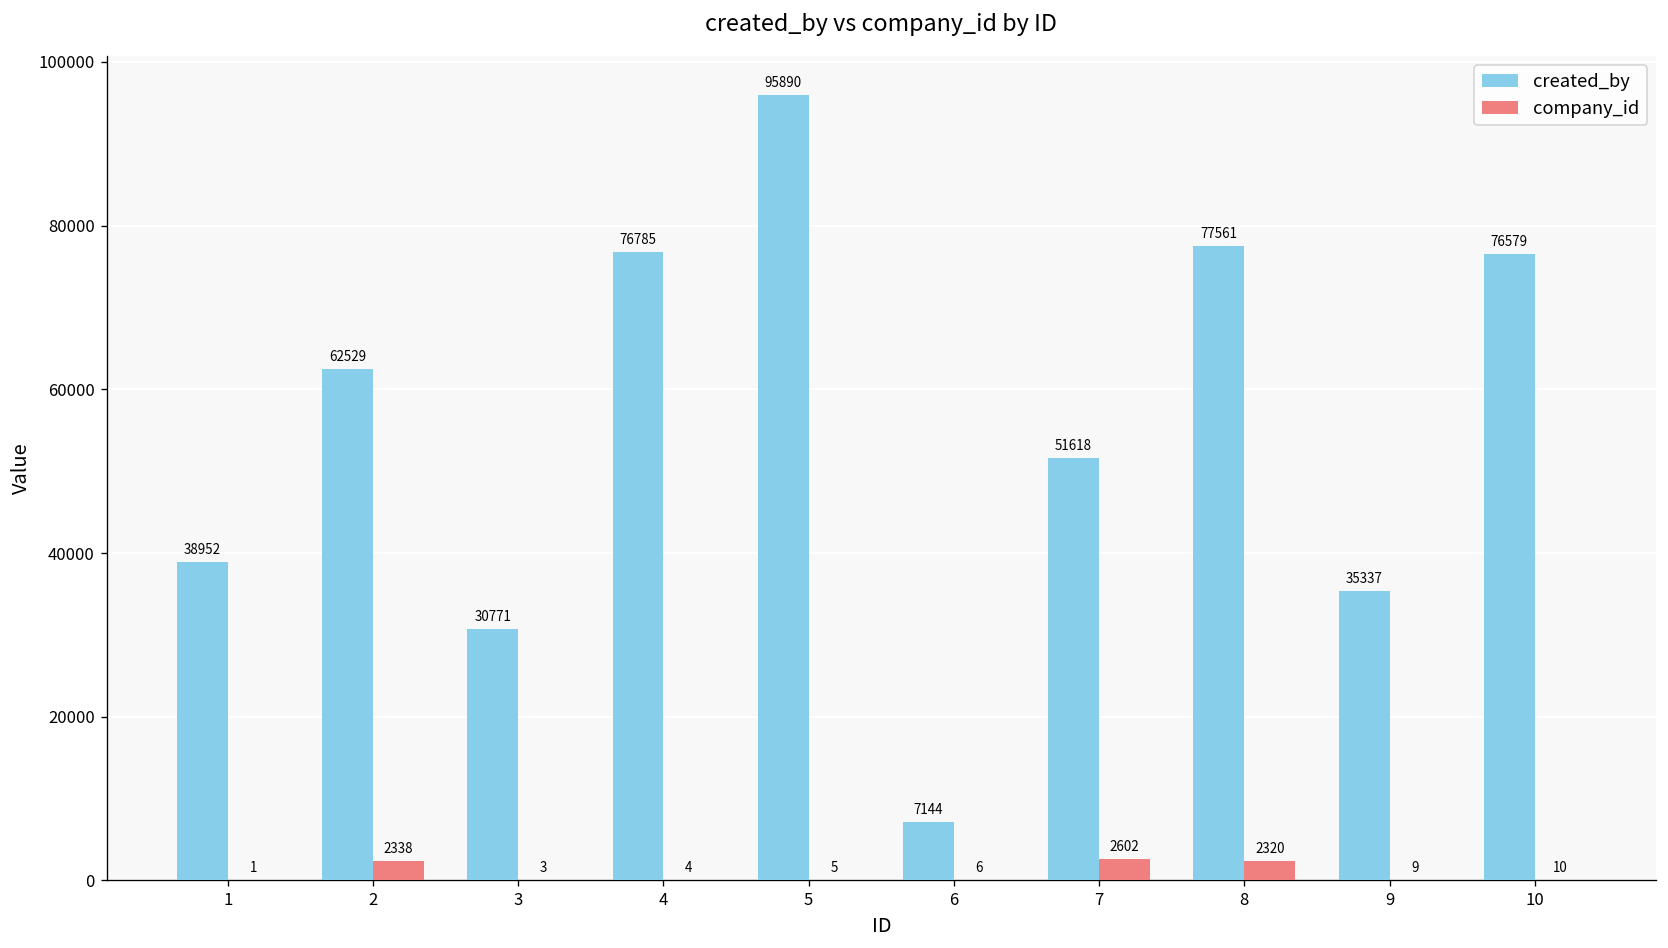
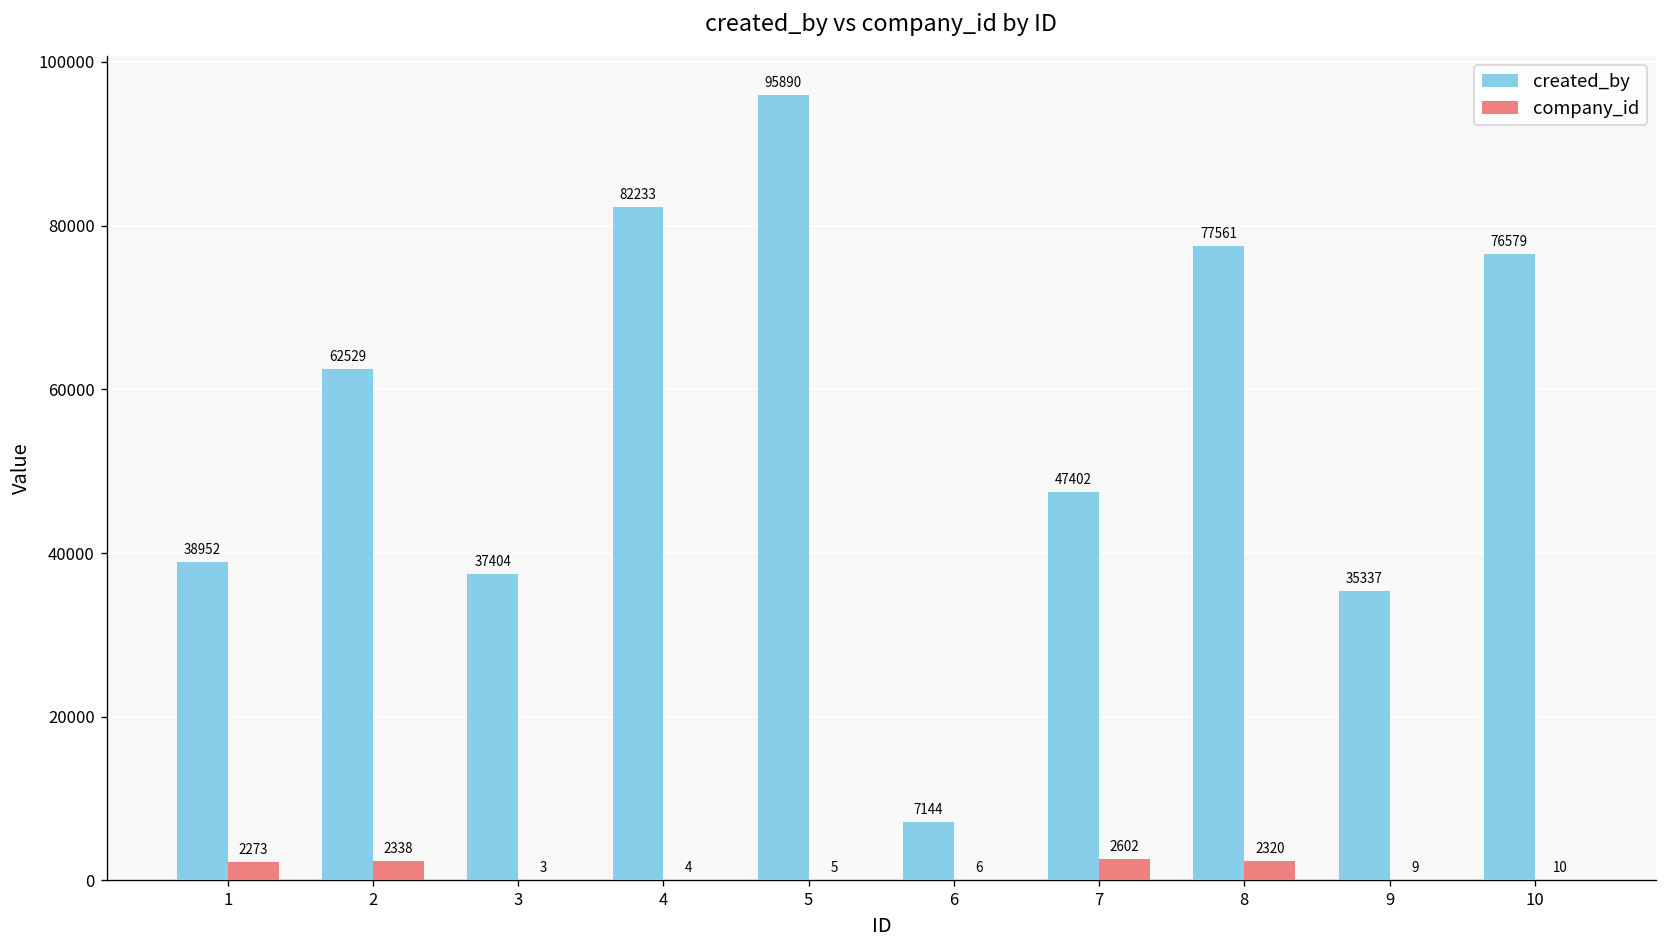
company_id, 1: 1 -> 2273
created_by, 3: 30771 -> 37404
created_by, 4: 76785 -> 82233
created_by, 7: 51618 -> 47402
